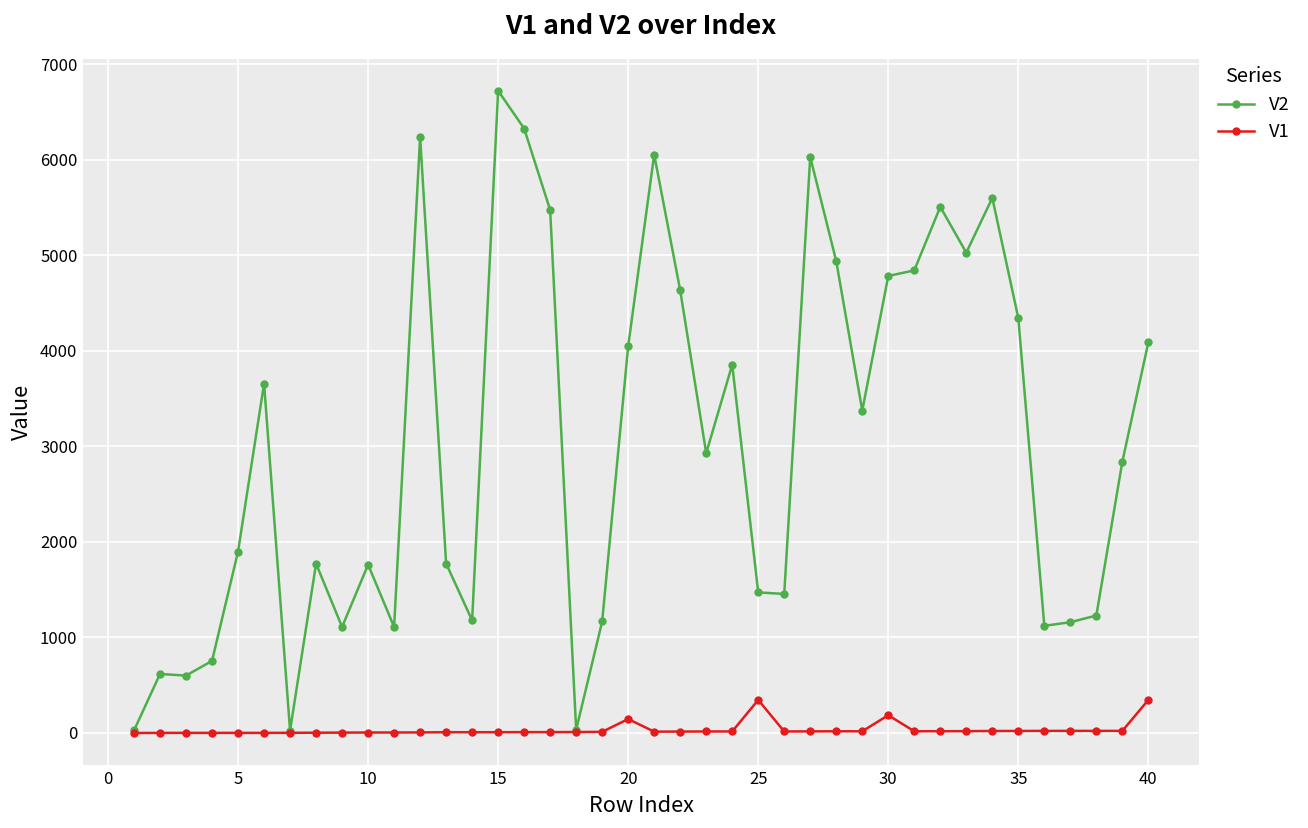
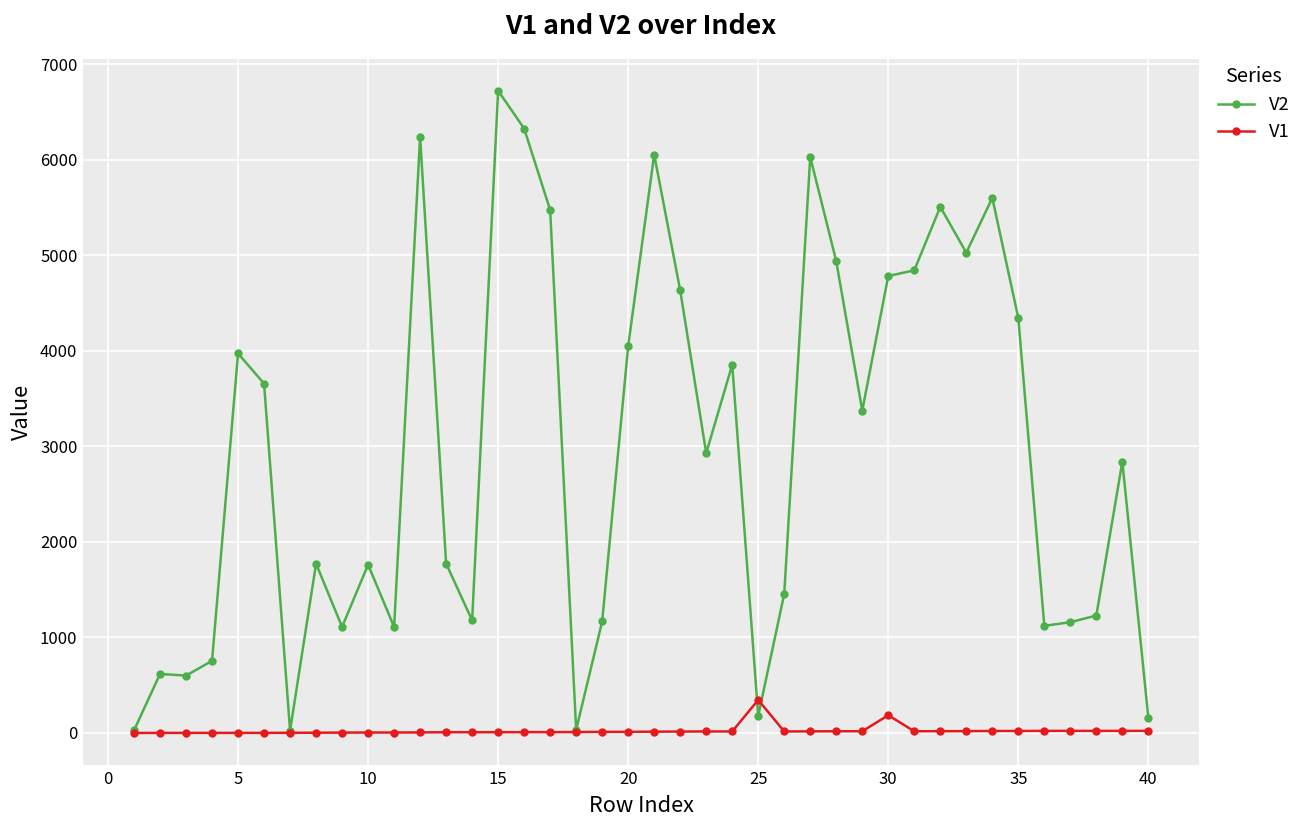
V2, 5: 1900 -> 4000
V1, 20: 100 -> 0
V2, 25: 1500 -> 200
V2, 40: 4100 -> 200
V1, 40: 300 -> 0
